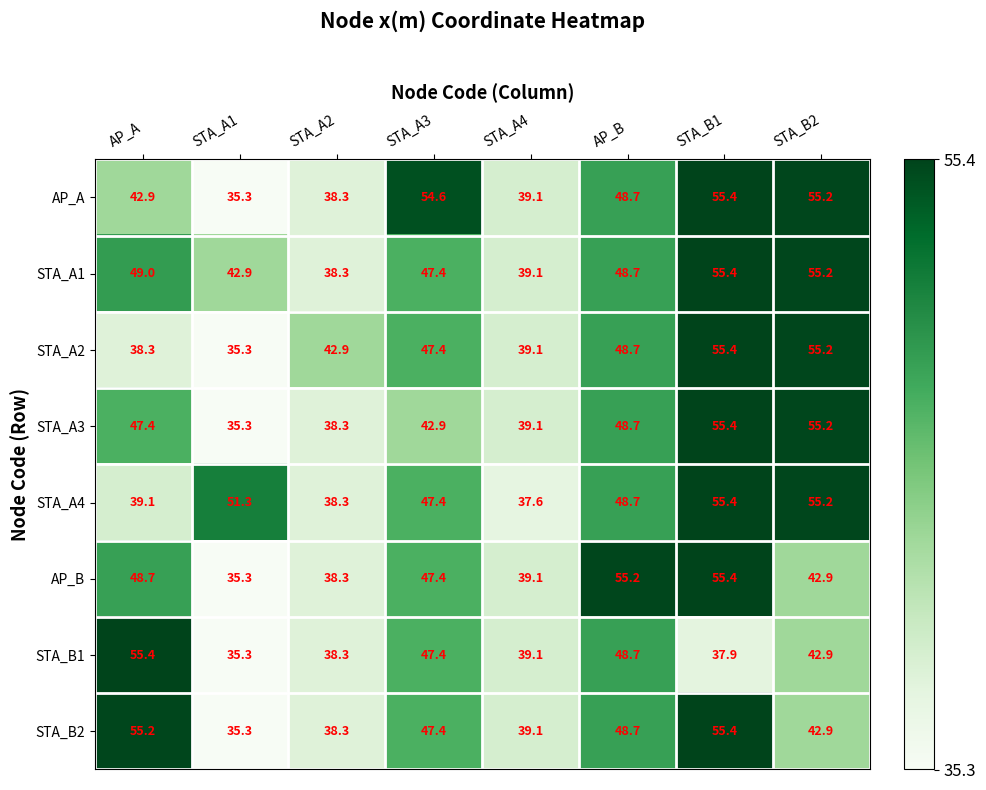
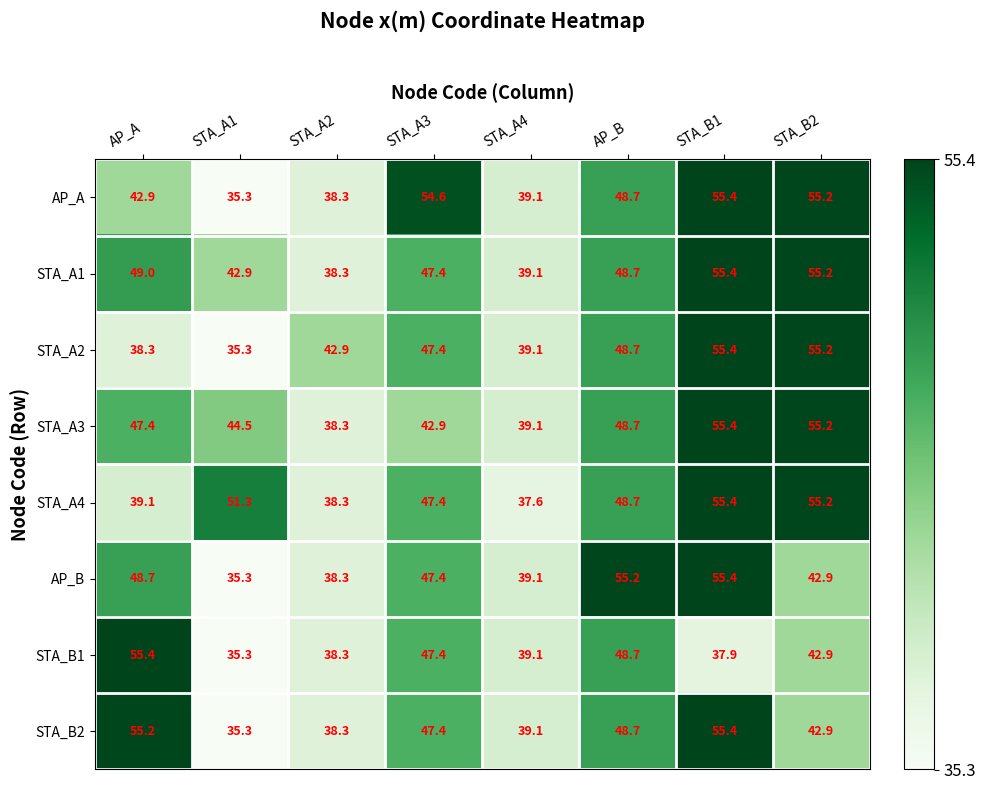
STA_A3, STA_A1: 35.3 -> 44.5
